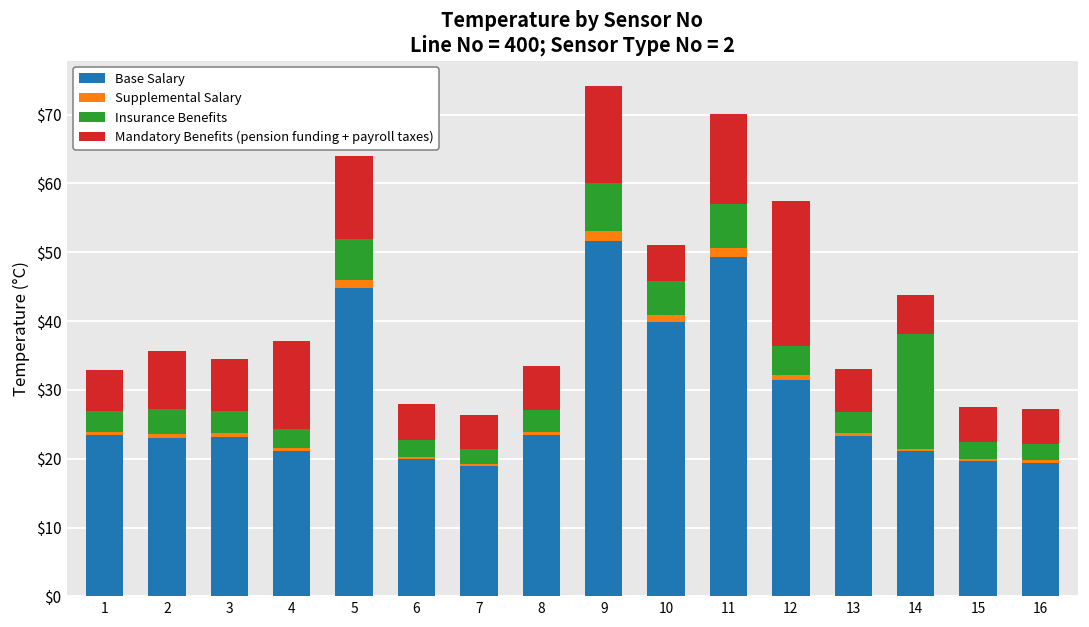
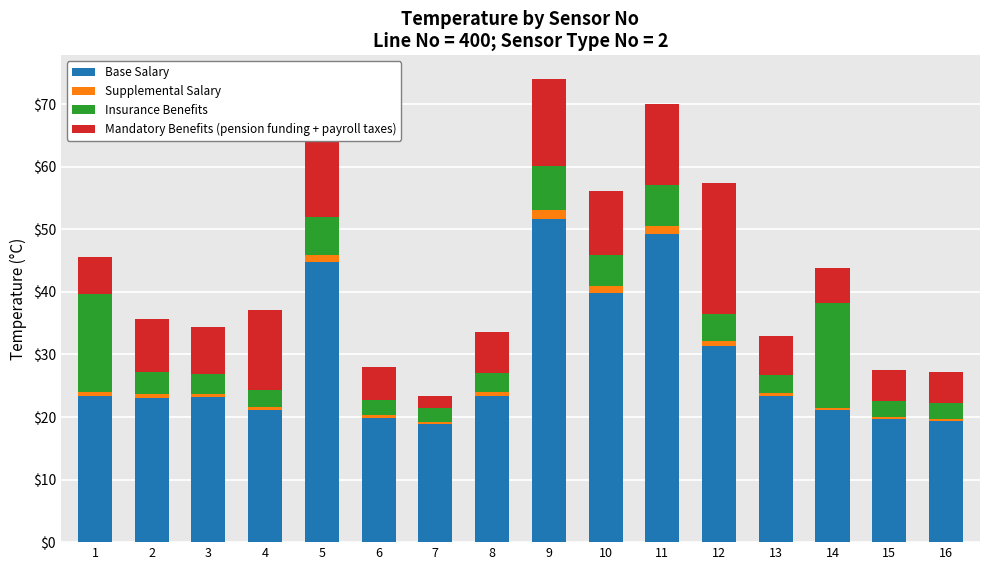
Insurance Benefits, 1: $3 -> $16
Mandatory Benefits (pension funding + payroll taxes), 7: $5 -> $2
Mandatory Benefits (pension funding + payroll taxes), 10: $5 -> $10
